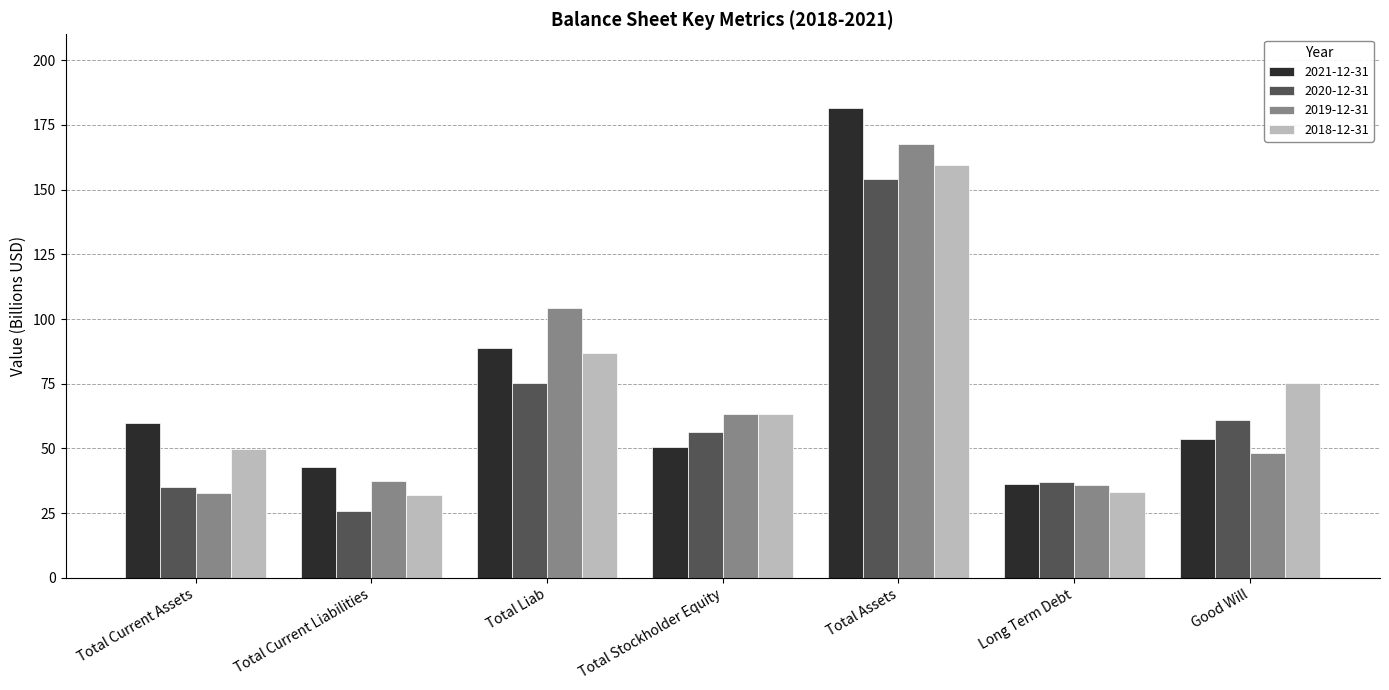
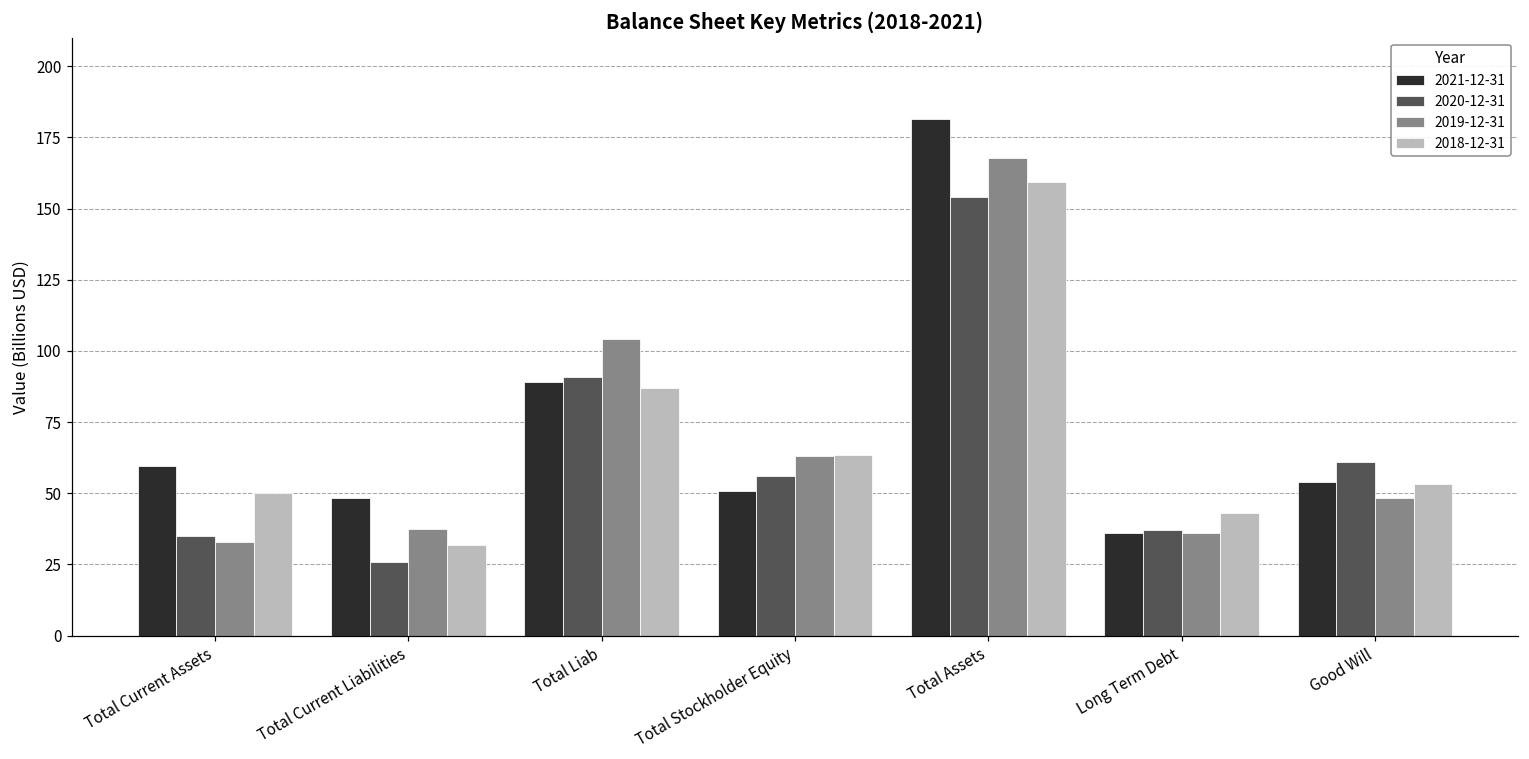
2021-12-31, Total Current Liabilities: 43 -> 48
2020-12-31, Total Liab: 75 -> 91
2018-12-31, Long Term Debt: 33 -> 43
2018-12-31, Good Will: 75 -> 53
